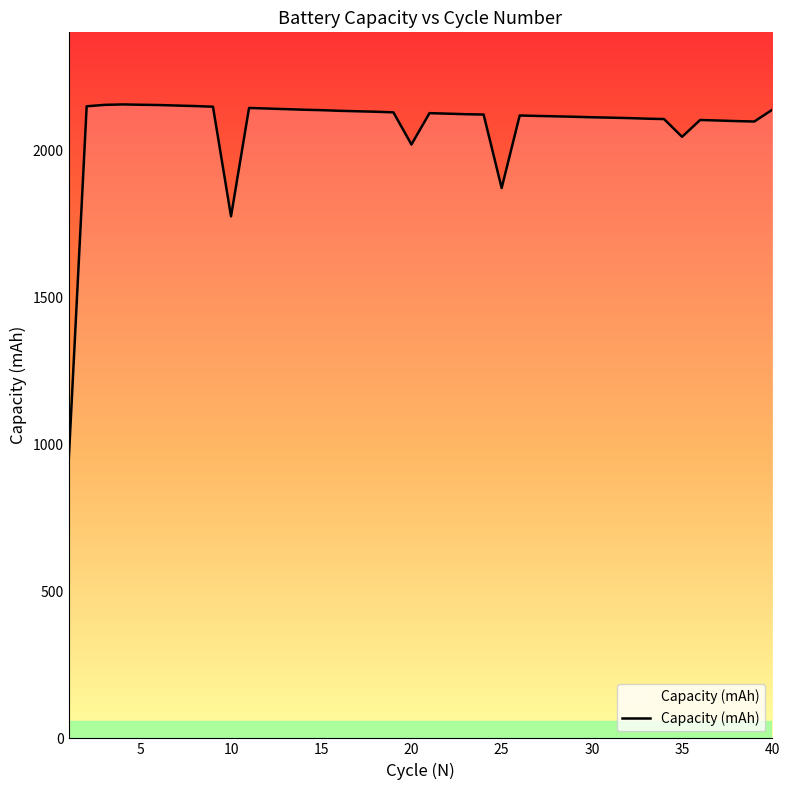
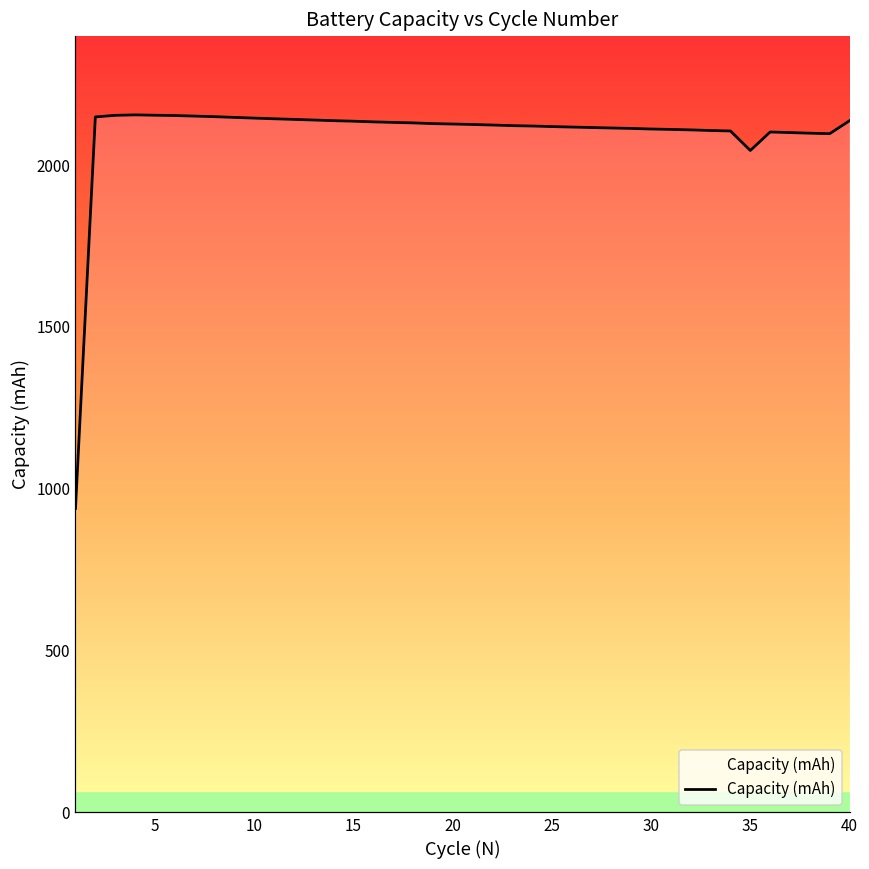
10: 1770 -> 2140
20: 2020 -> 2130
25: 1870 -> 2120
